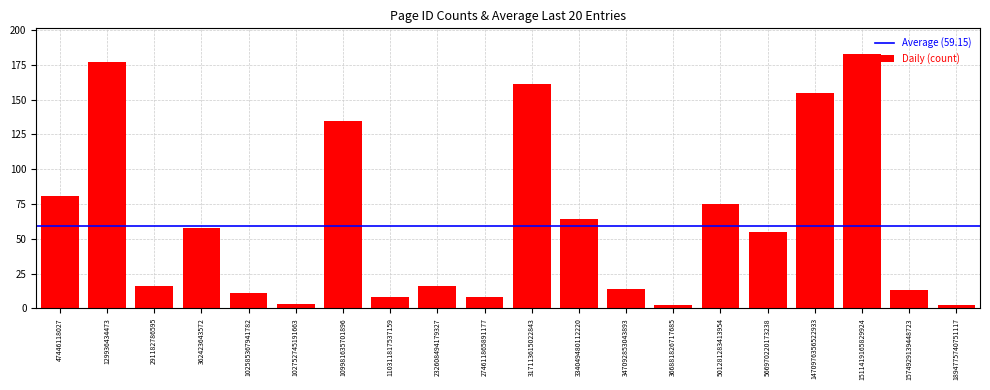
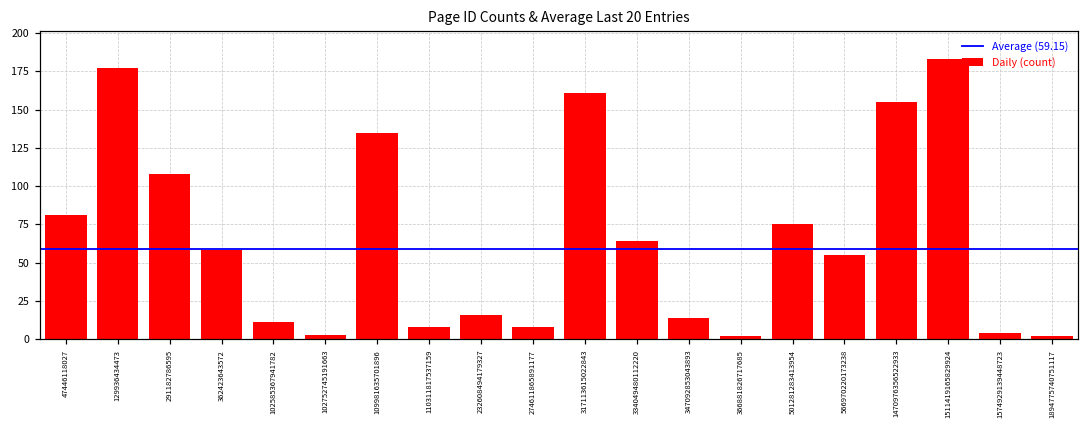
291182786595: 16 -> 108
1574929139448723: 13 -> 4
